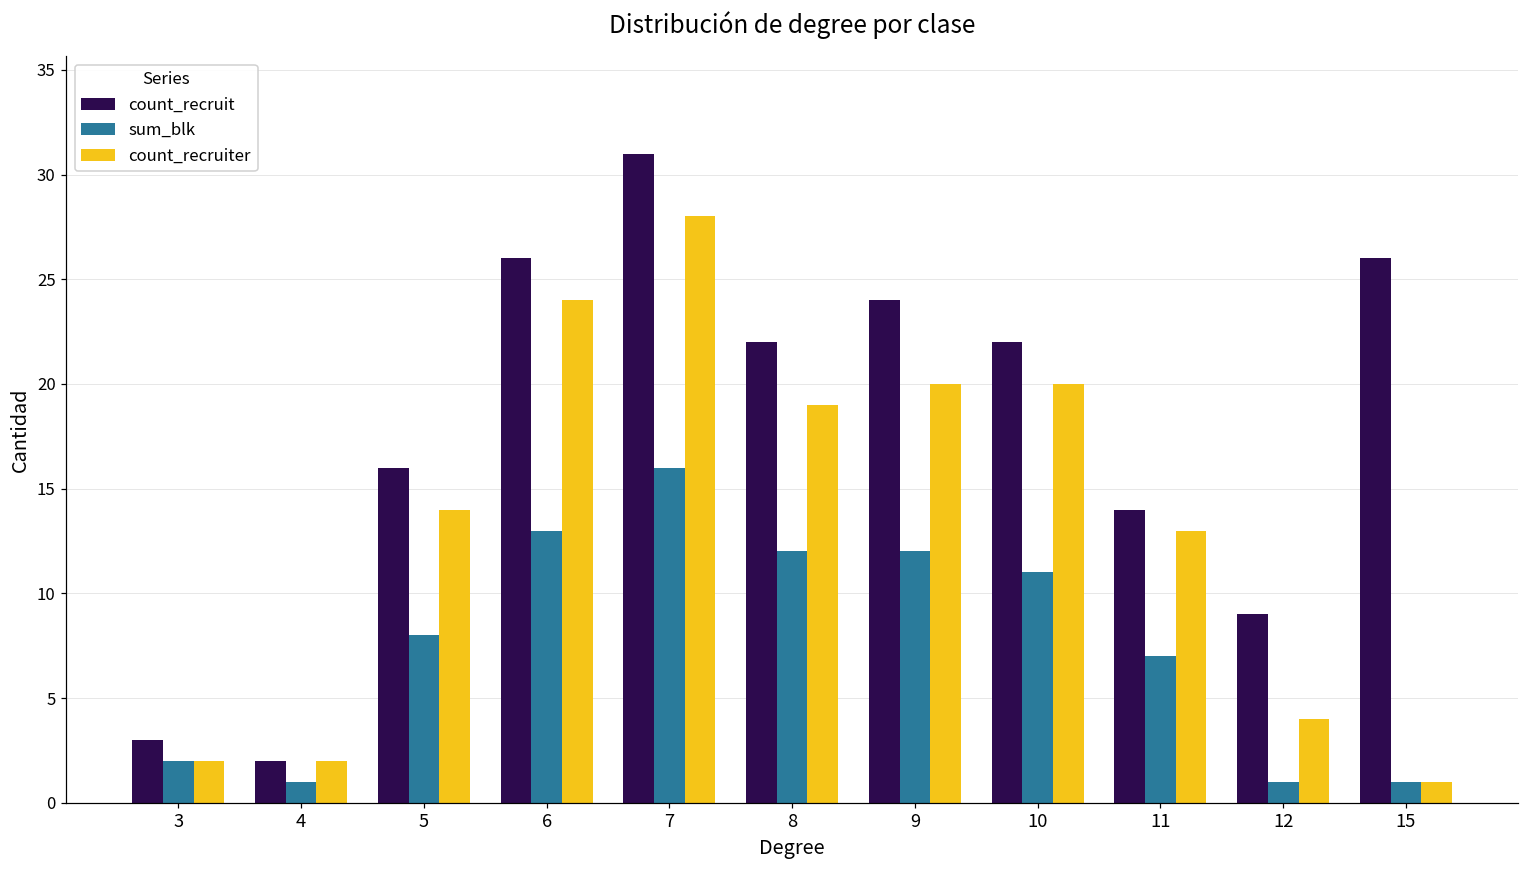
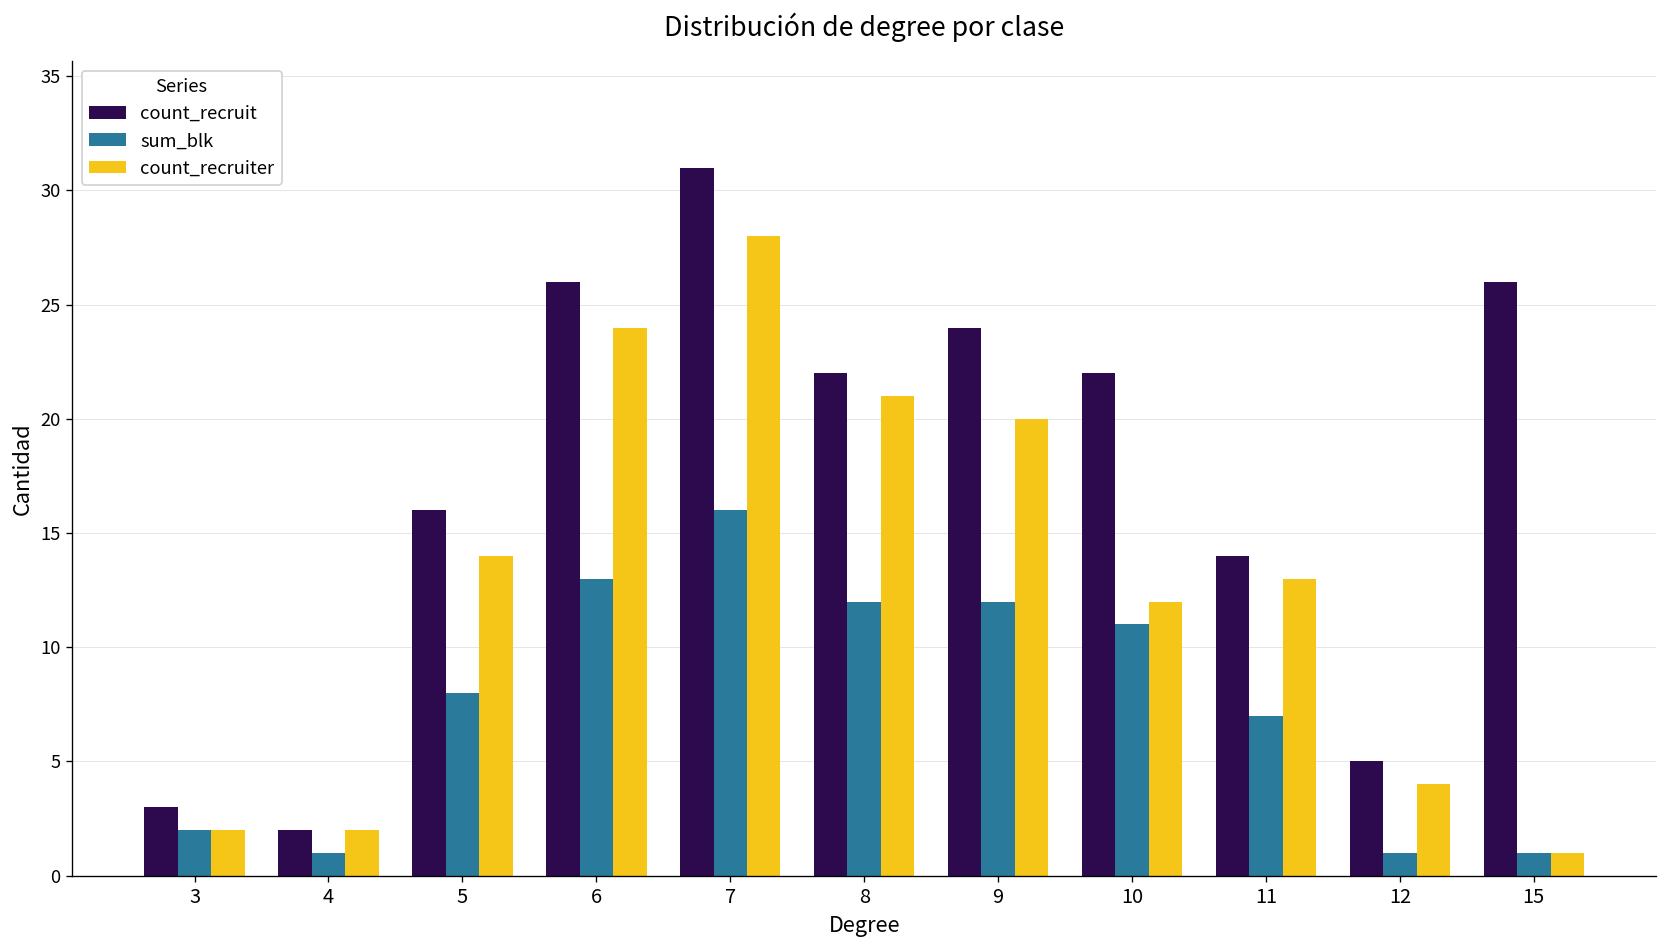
count_recruiter, 8: 19 -> 21
count_recruiter, 10: 20 -> 12
count_recruit, 12: 9 -> 5
